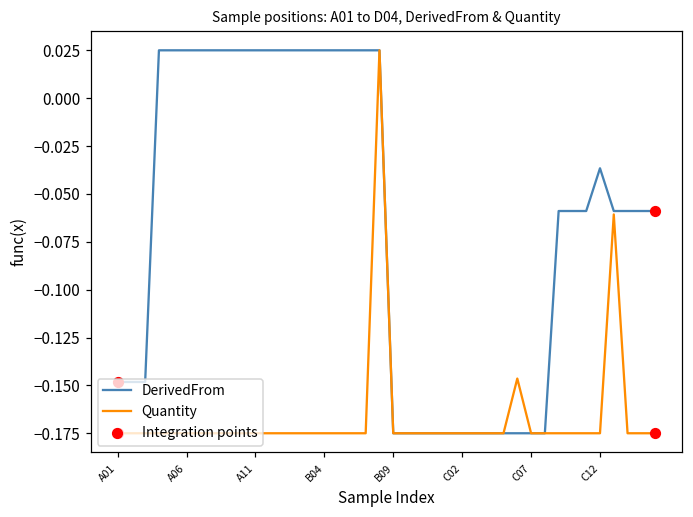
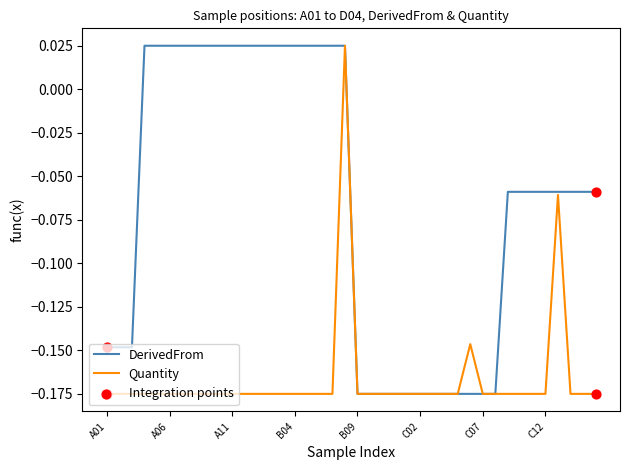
DerivedFrom, C12: -0.037 -> -0.059
